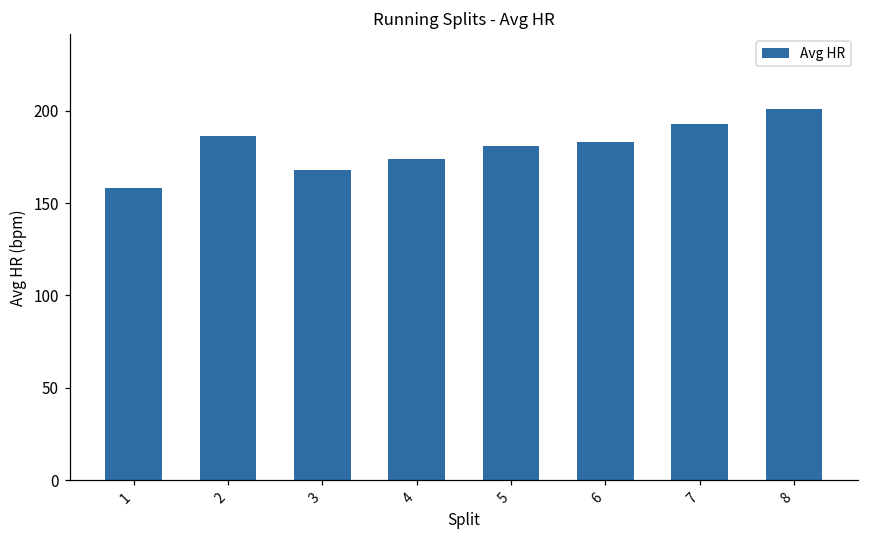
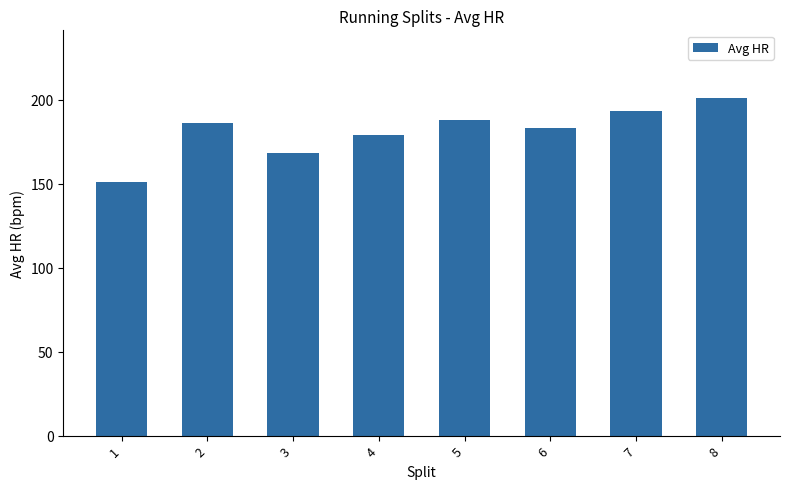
1: 158 -> 151
4: 174 -> 179
5: 181 -> 188
